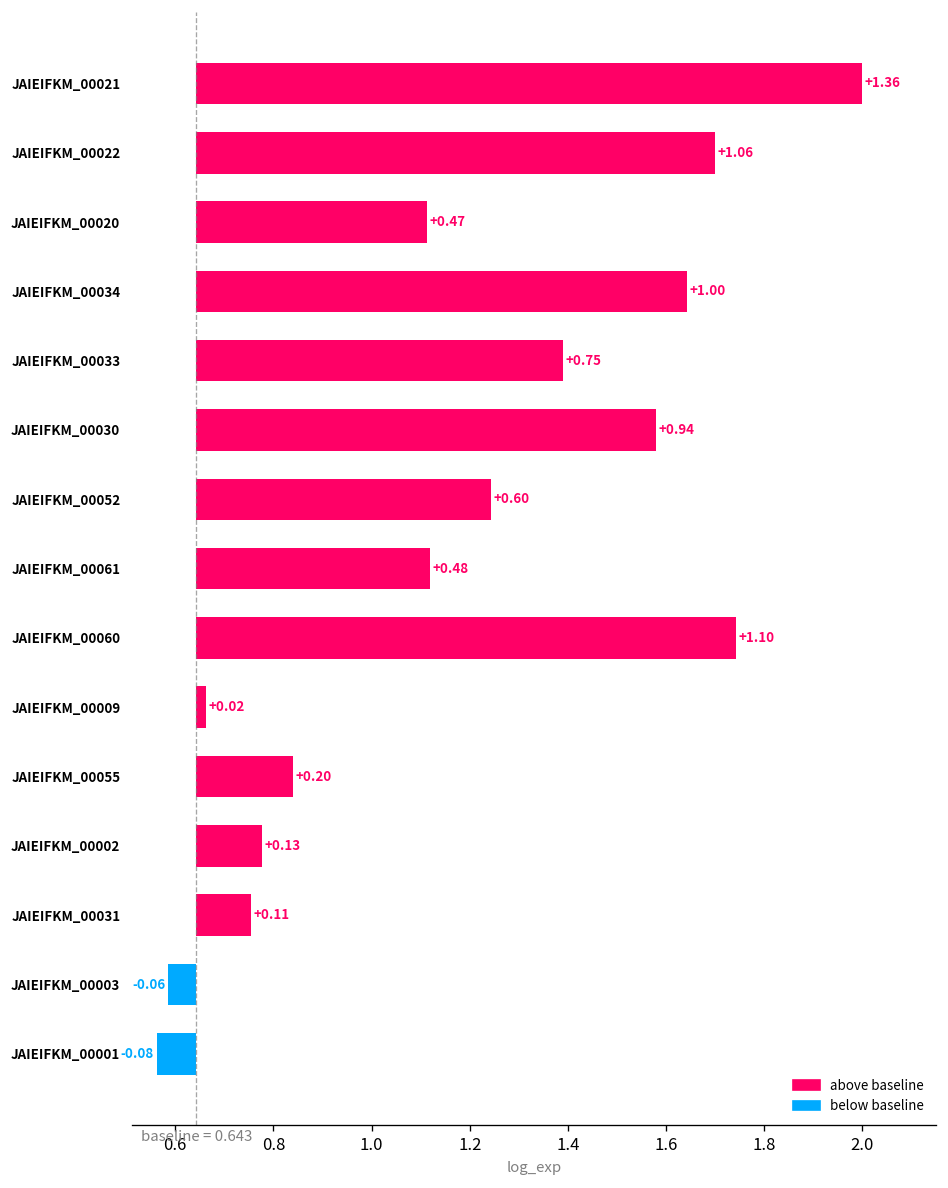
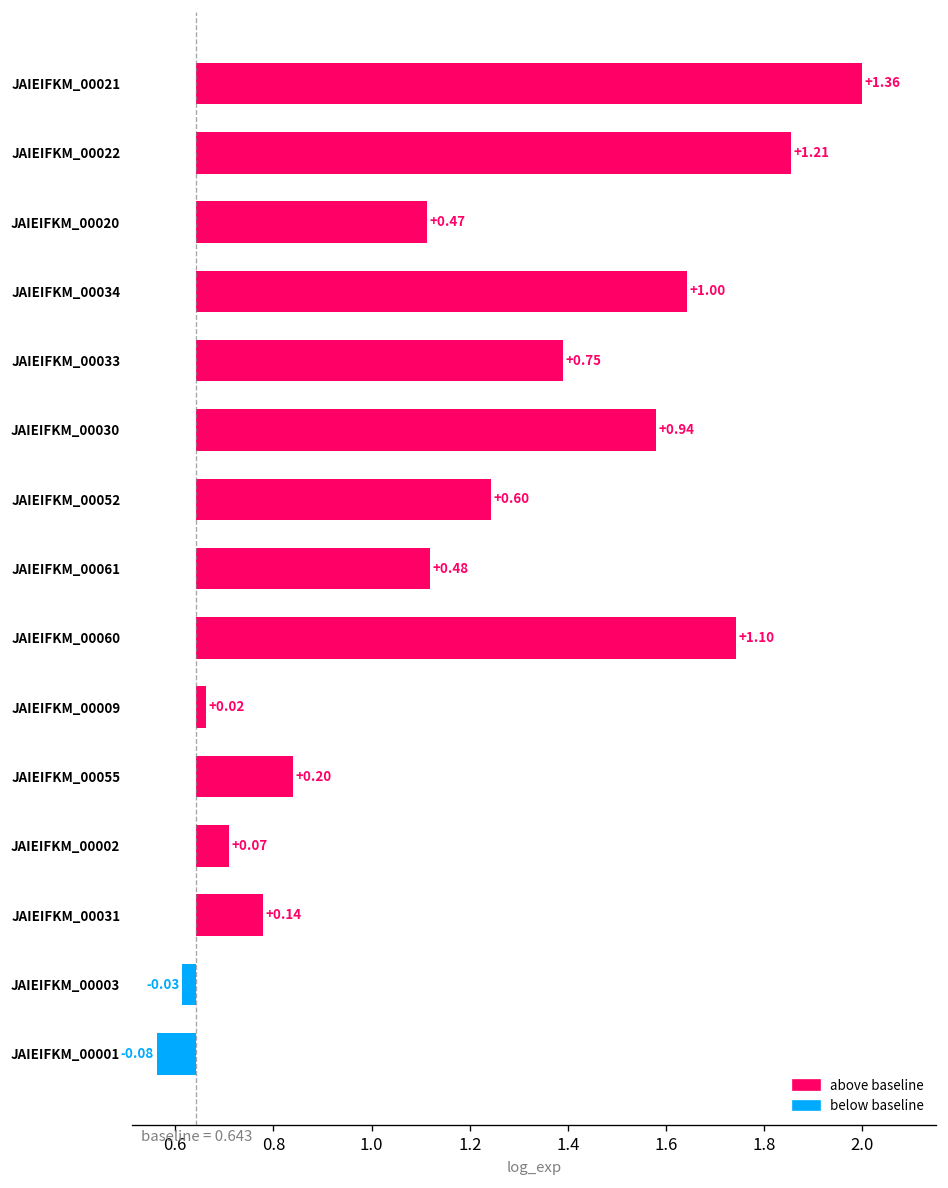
JAIEIFKM_00022: +1.06 -> +1.21
JAIEIFKM_00002: +0.13 -> +0.07
JAIEIFKM_00031: +0.11 -> +0.14
JAIEIFKM_00003: -0.06 -> -0.03
